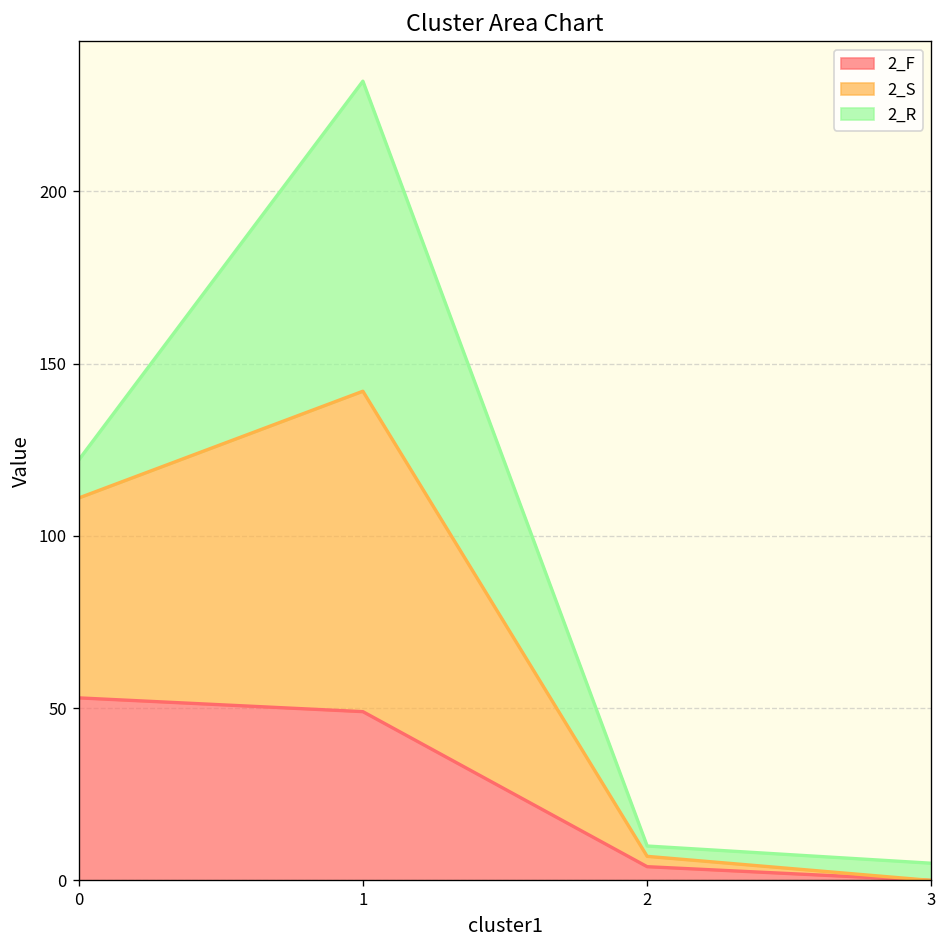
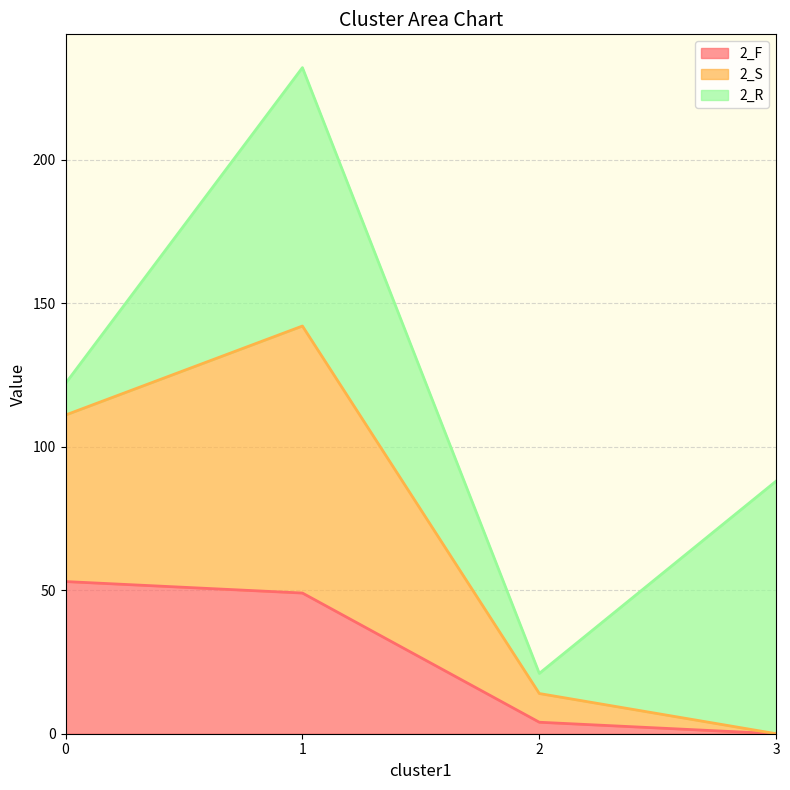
2_S, 2: 3 -> 10
2_R, 2: 3 -> 7
2_R, 3: 5 -> 88
